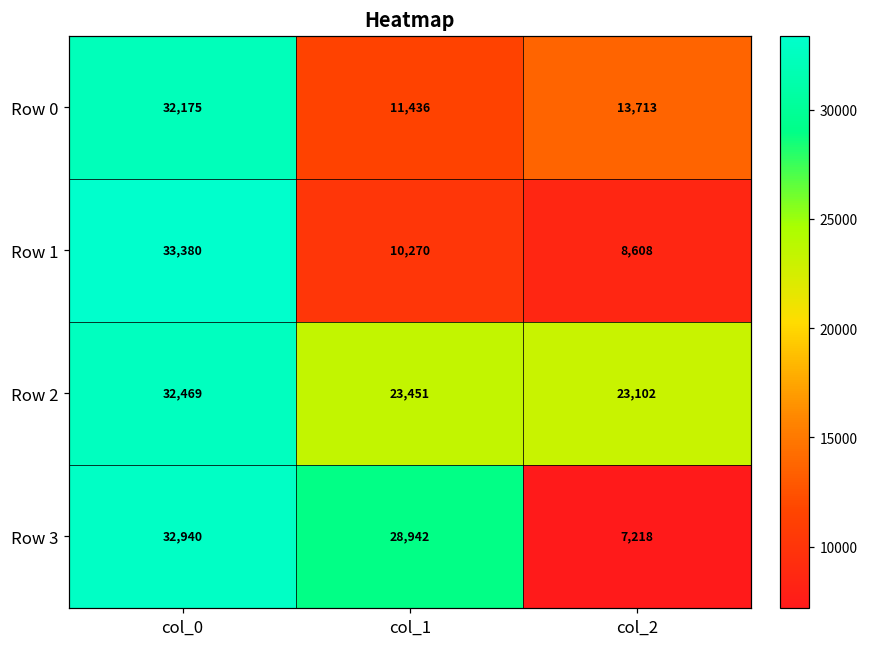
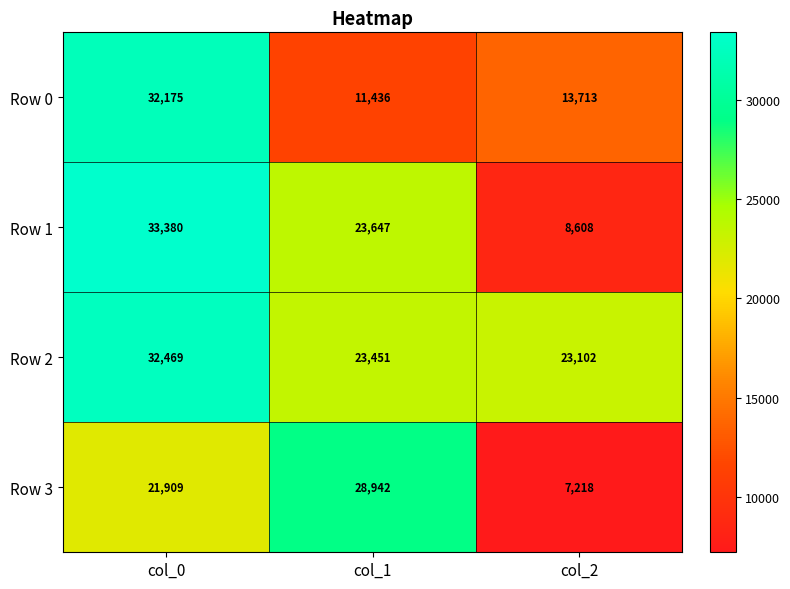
Row 1, col_1: 10,270 -> 23,647
Row 3, col_0: 32,940 -> 21,909
